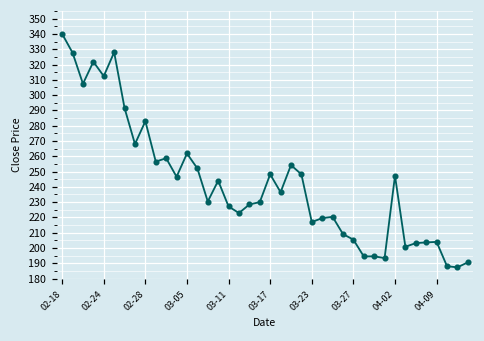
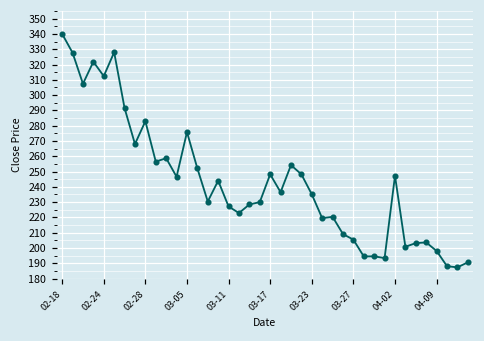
03-05: 262 -> 276
03-23: 217 -> 235
04-09: 204 -> 198
